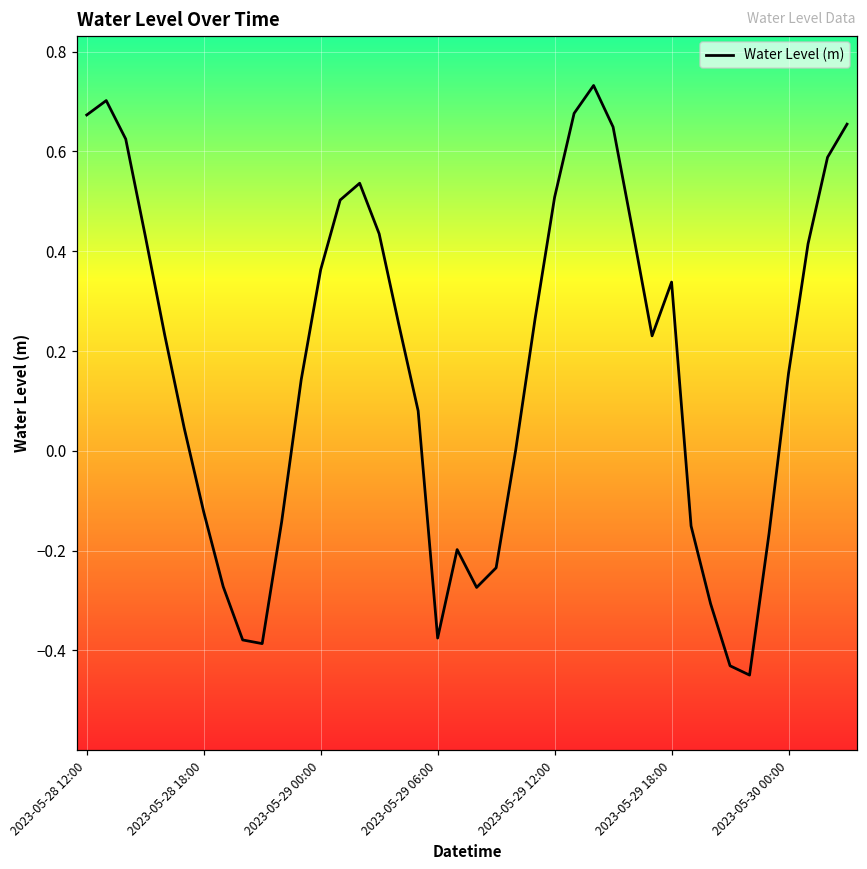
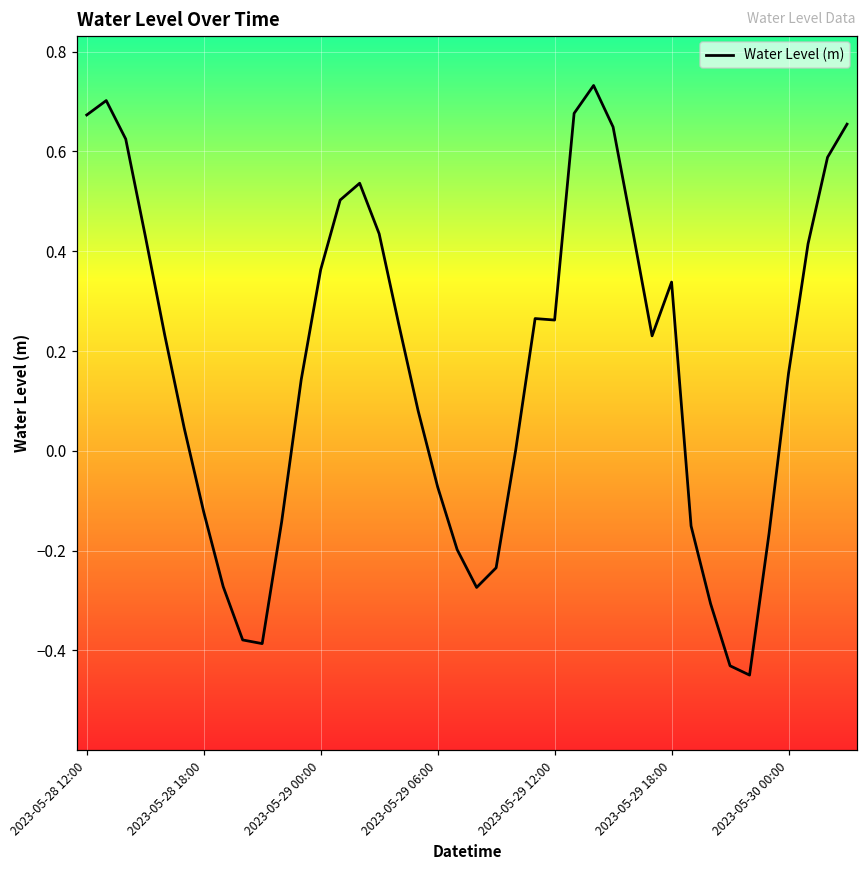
2023-05-29 06:00: -0.38 -> -0.07
2023-05-29 12:00: 0.51 -> 0.26
